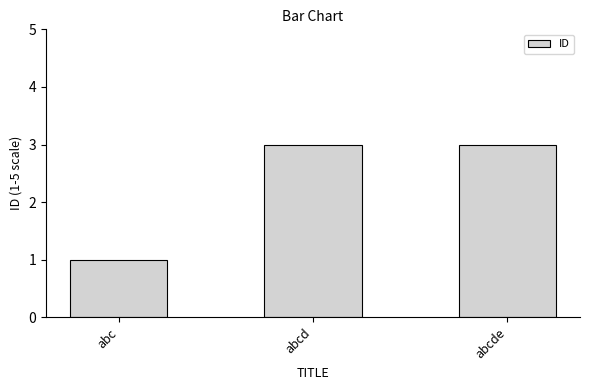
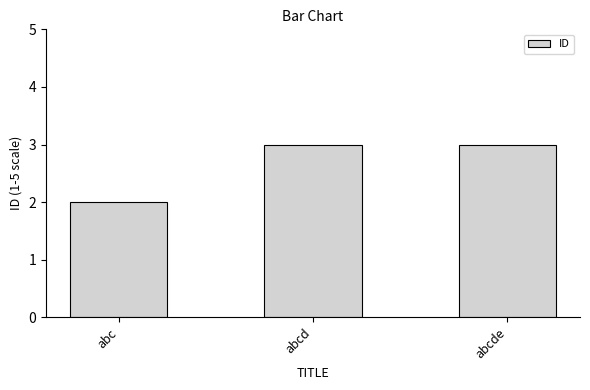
abc: 1 -> 2
